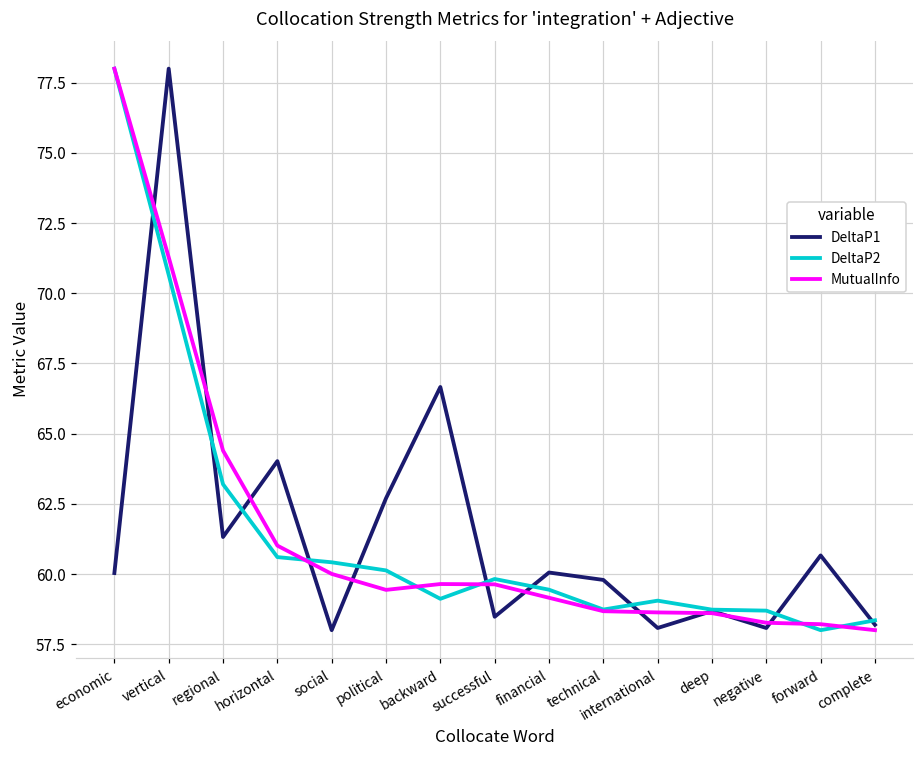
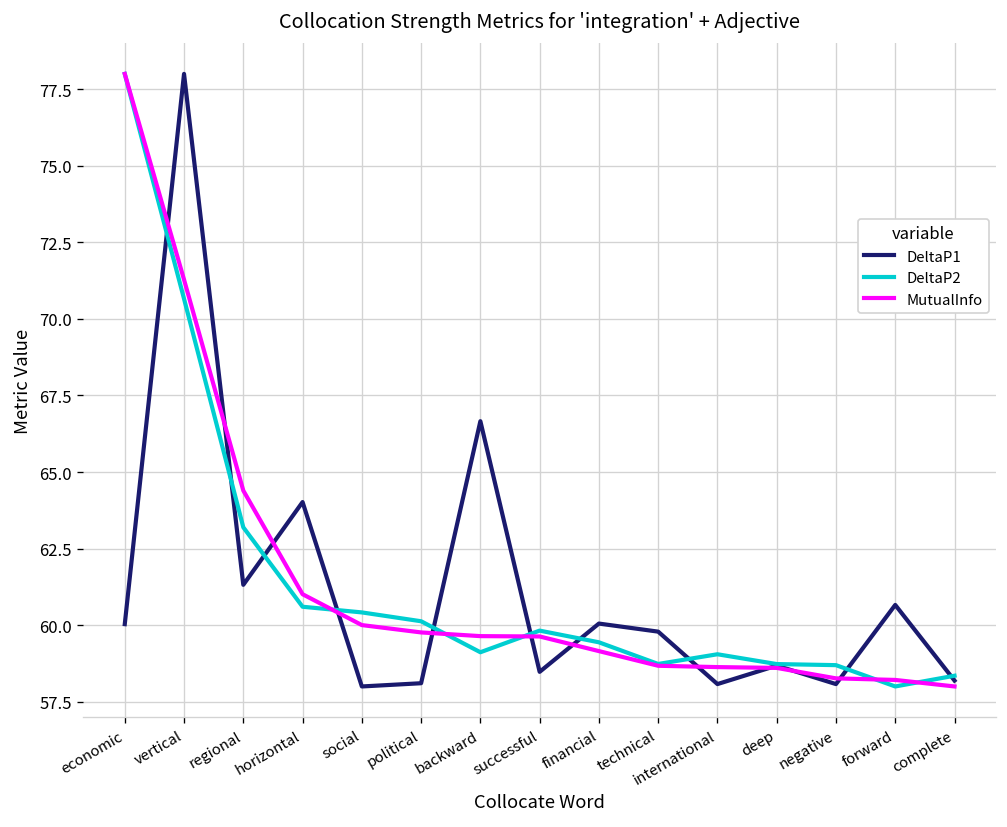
DeltaP1, political: 62.7 -> 58.1
MutualInfo, political: 59.4 -> 59.8
